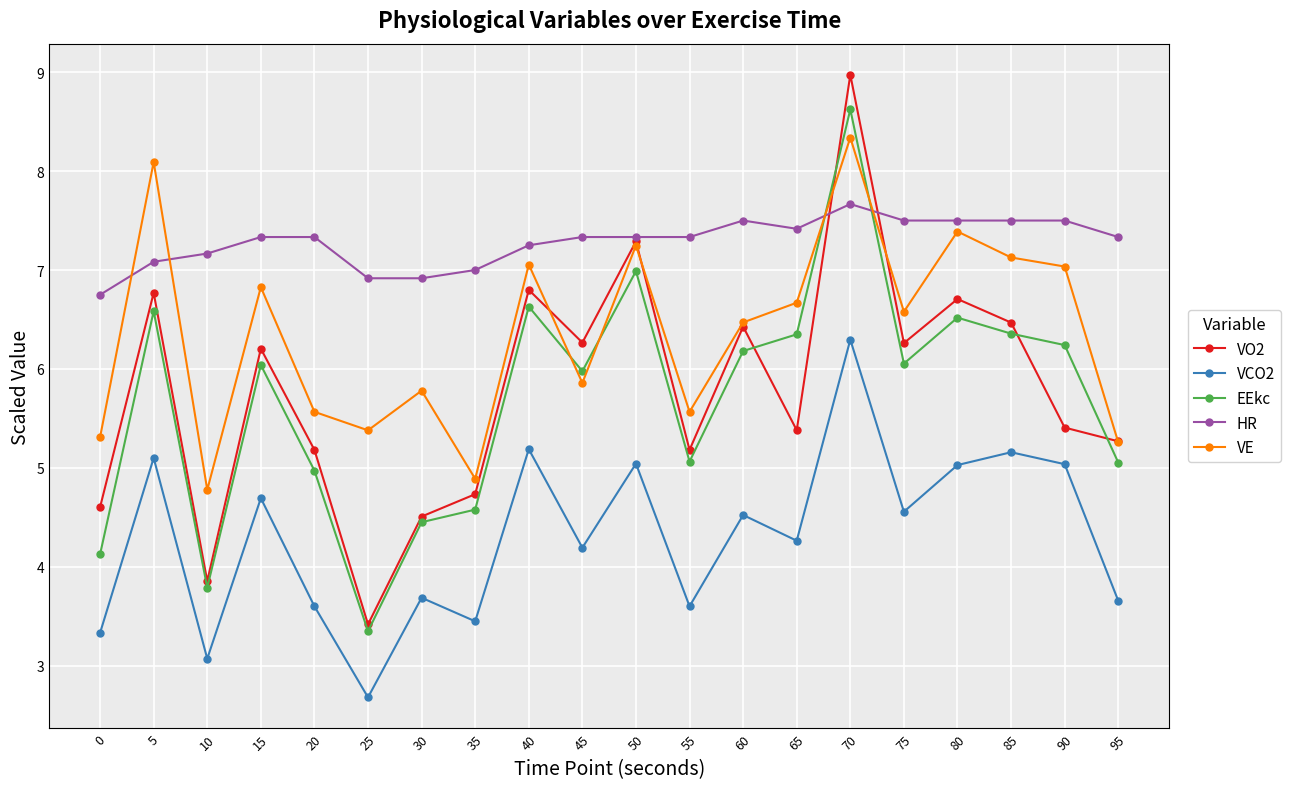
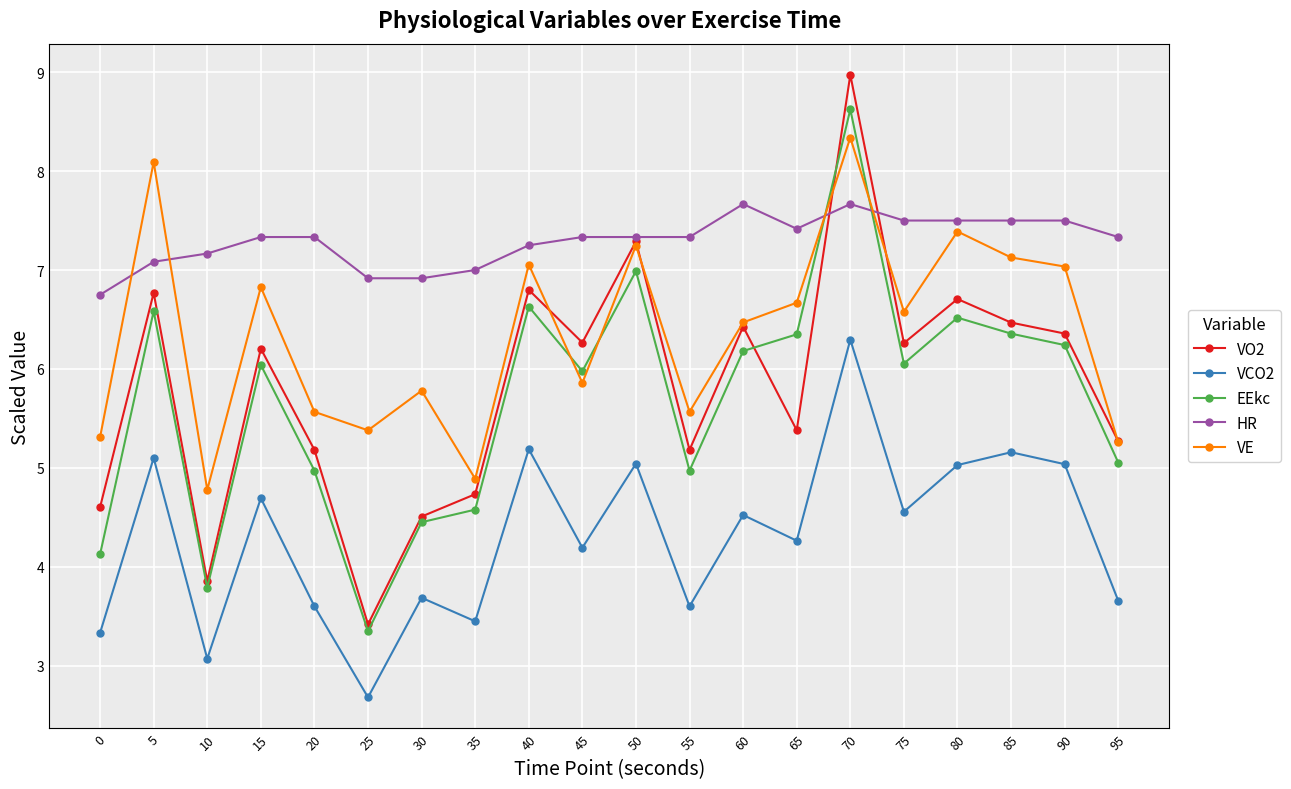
EEkc, 55: 5.1 -> 5.0
HR, 60: 7.5 -> 7.7
VO2, 90: 5.4 -> 6.4
